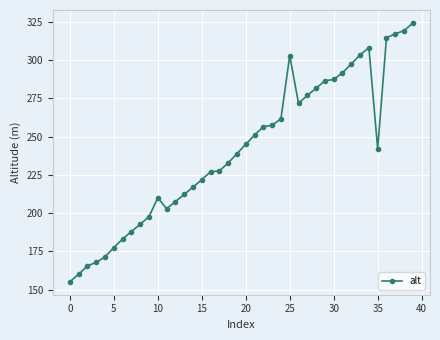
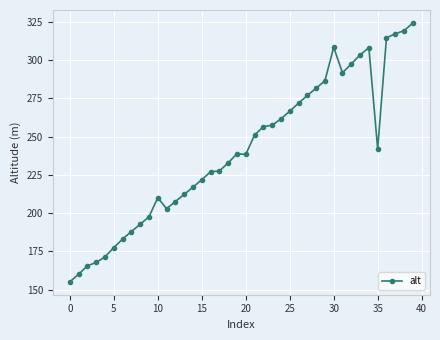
20: 245 -> 238
25: 303 -> 267
30: 287 -> 308
